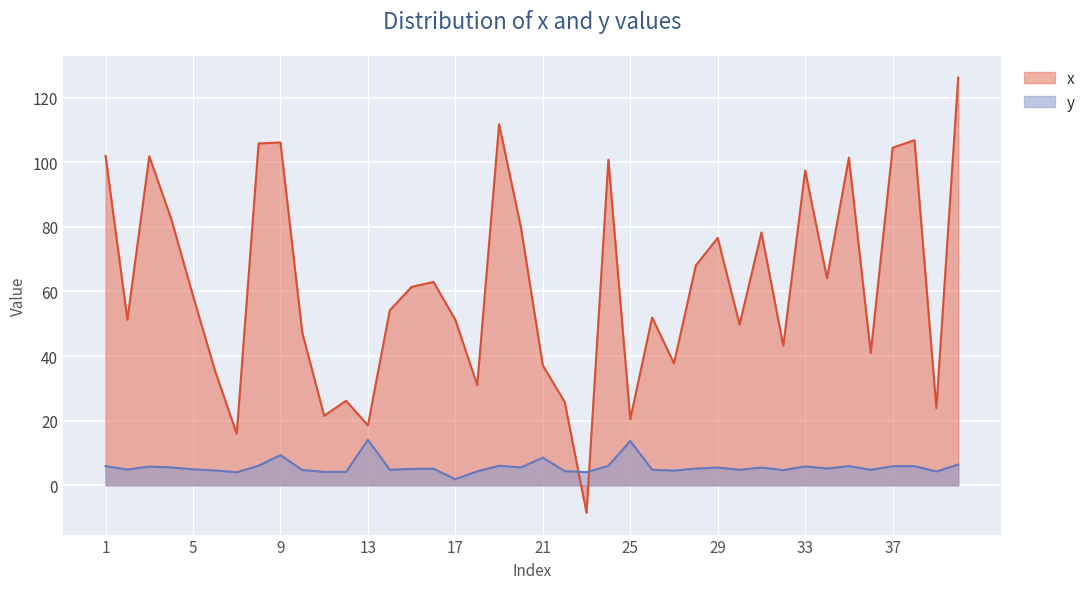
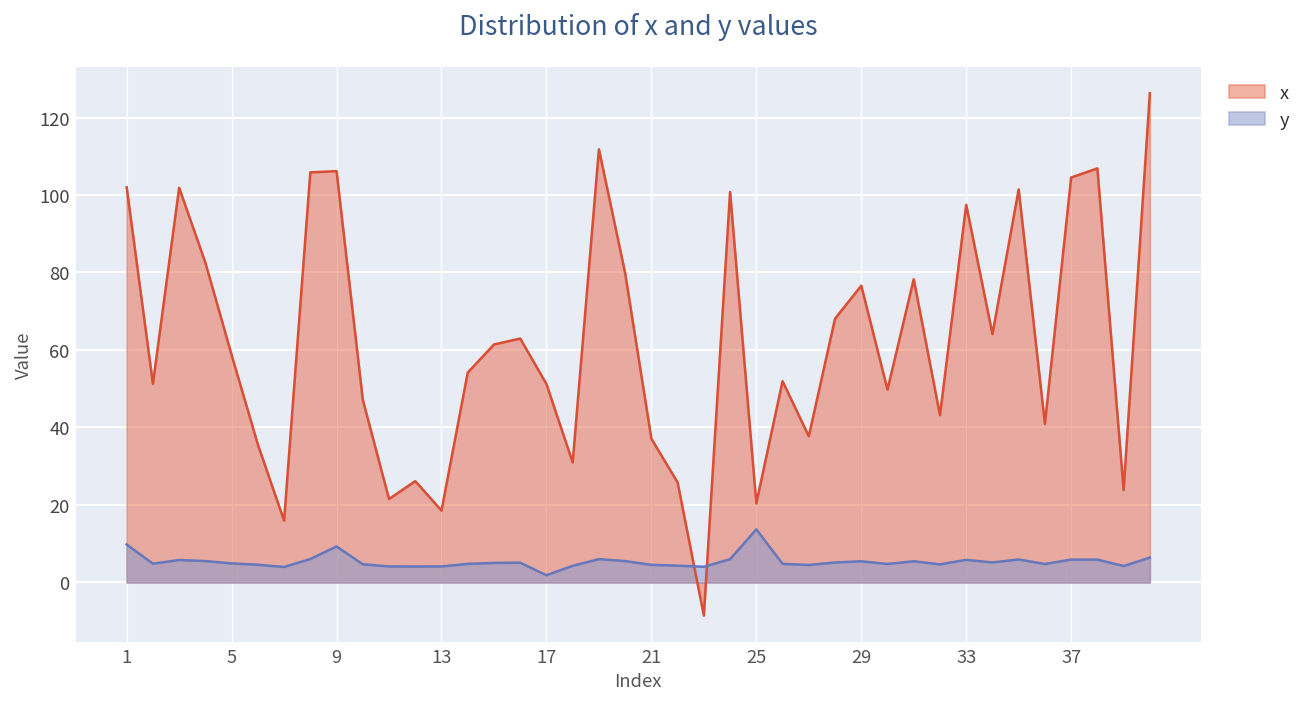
y, 1: 6 -> 10
y, 13: 14 -> 4
y, 21: 9 -> 5
